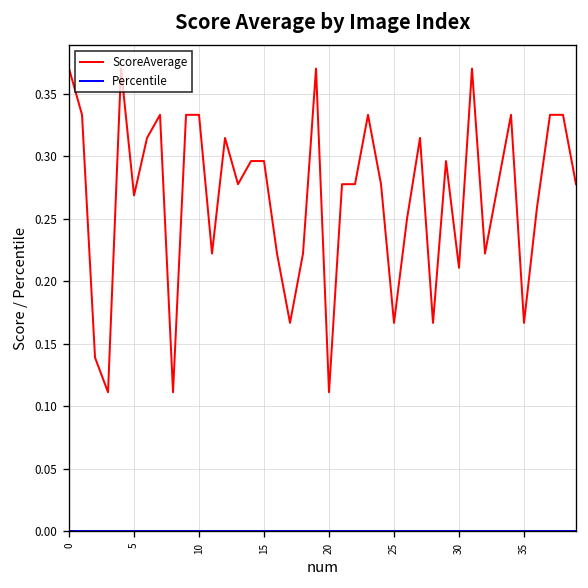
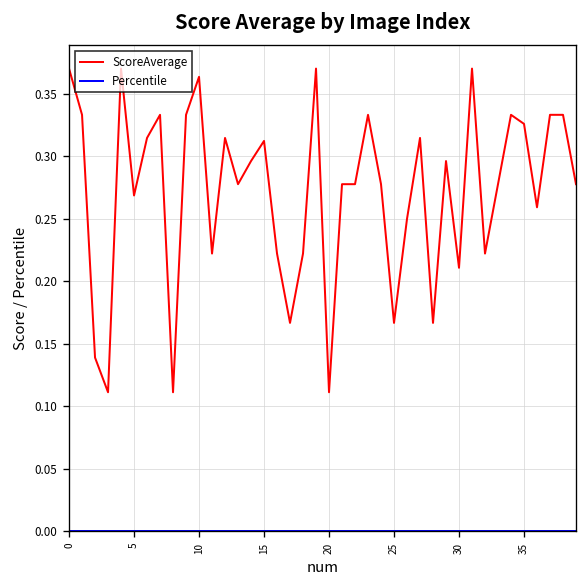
ScoreAverage, 10: 0.333 -> 0.364
ScoreAverage, 15: 0.296 -> 0.312
ScoreAverage, 35: 0.167 -> 0.326
